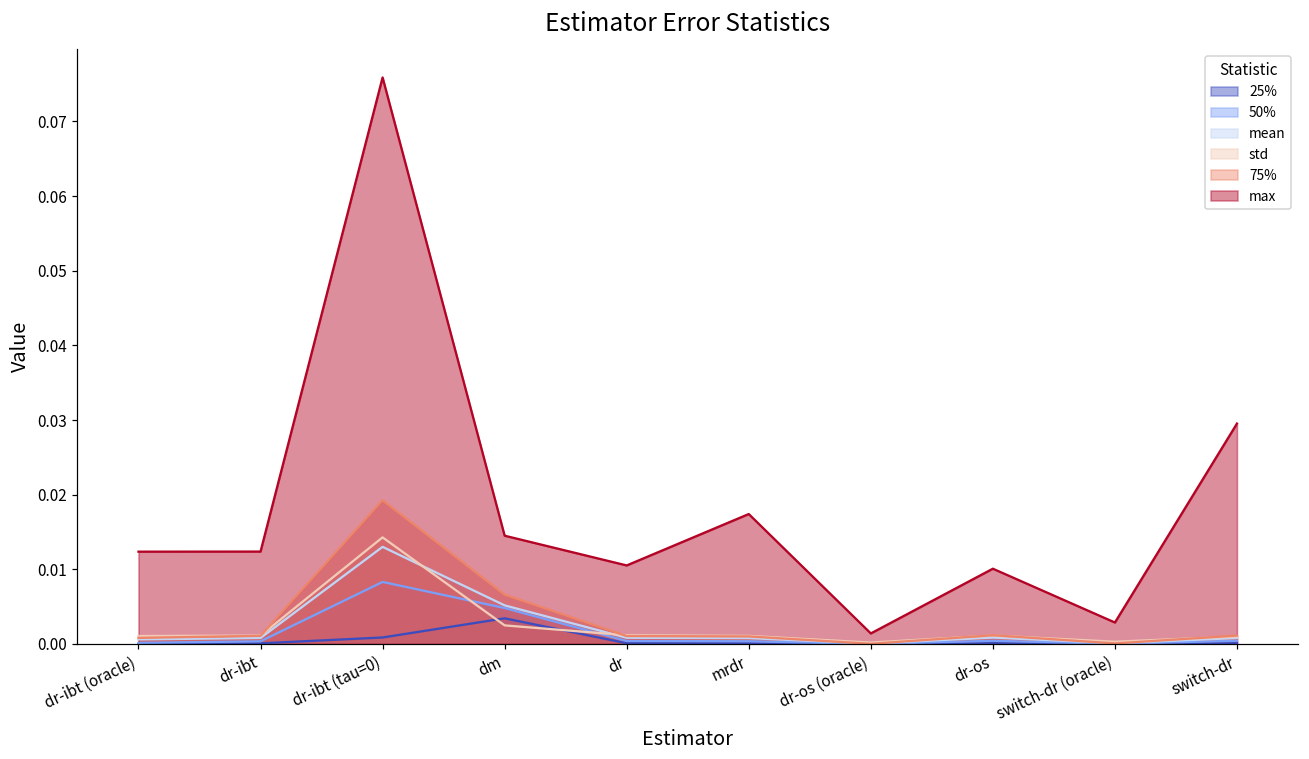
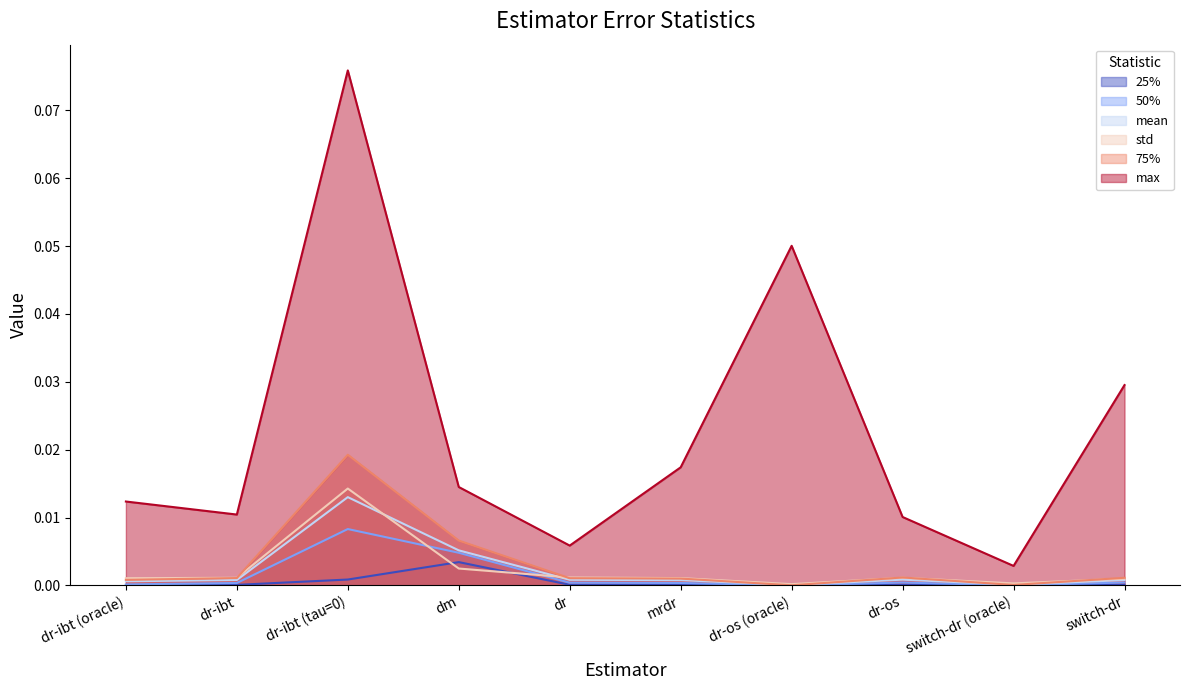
max, dr-ibt: 0.012 -> 0.010
max, dr: 0.011 -> 0.006
max, dr-os (oracle): 0.001 -> 0.050
